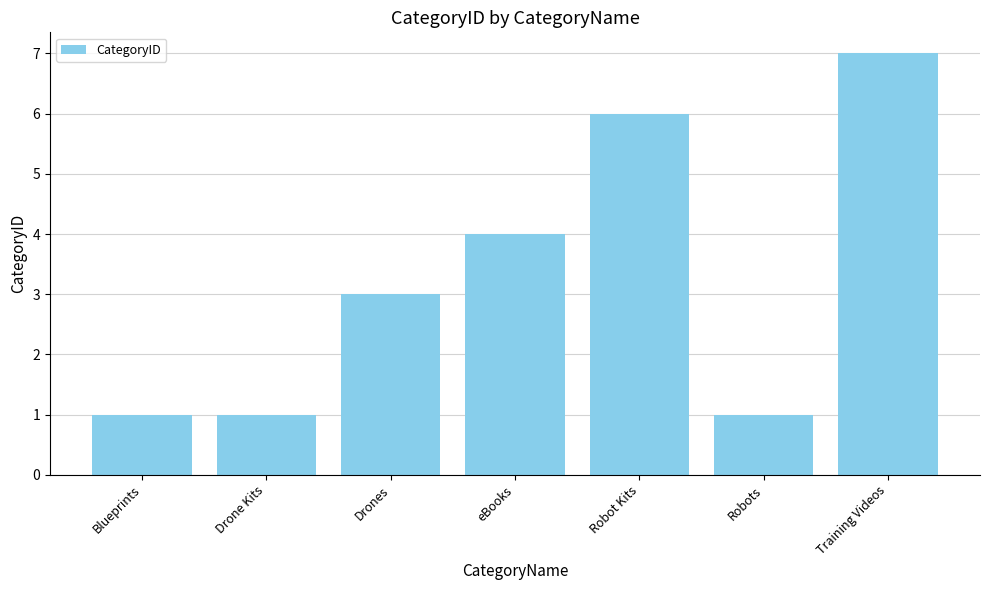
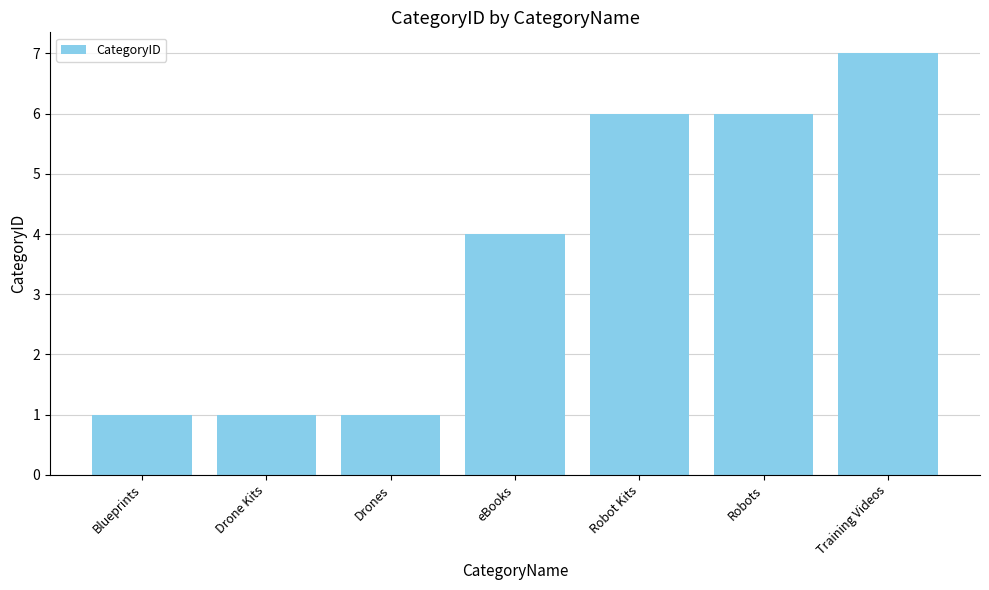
Drones: 3 -> 1
Robots: 1 -> 6
